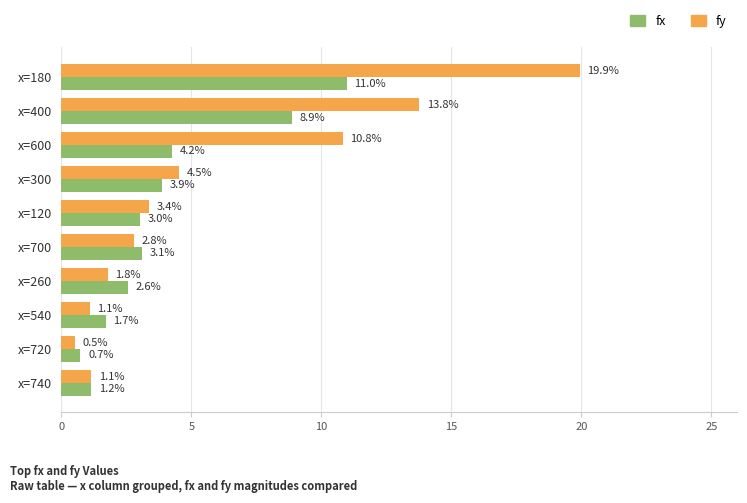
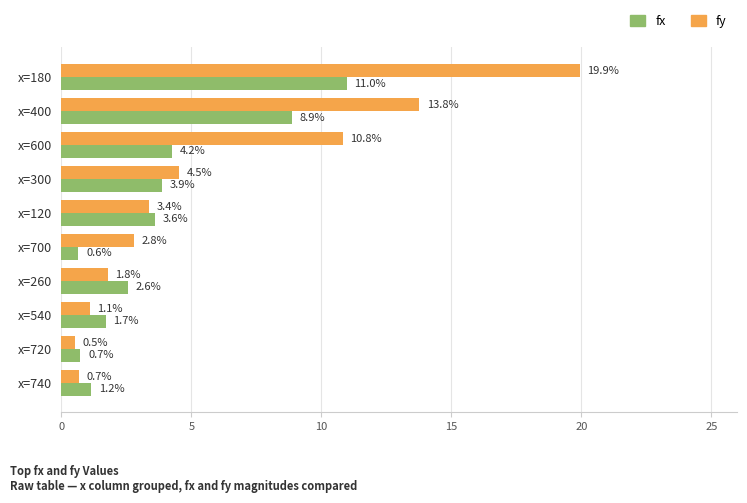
fx, x=120: 3.0% -> 3.6%
fx, x=700: 3.1% -> 0.6%
fy, x=740: 1.1% -> 0.7%
